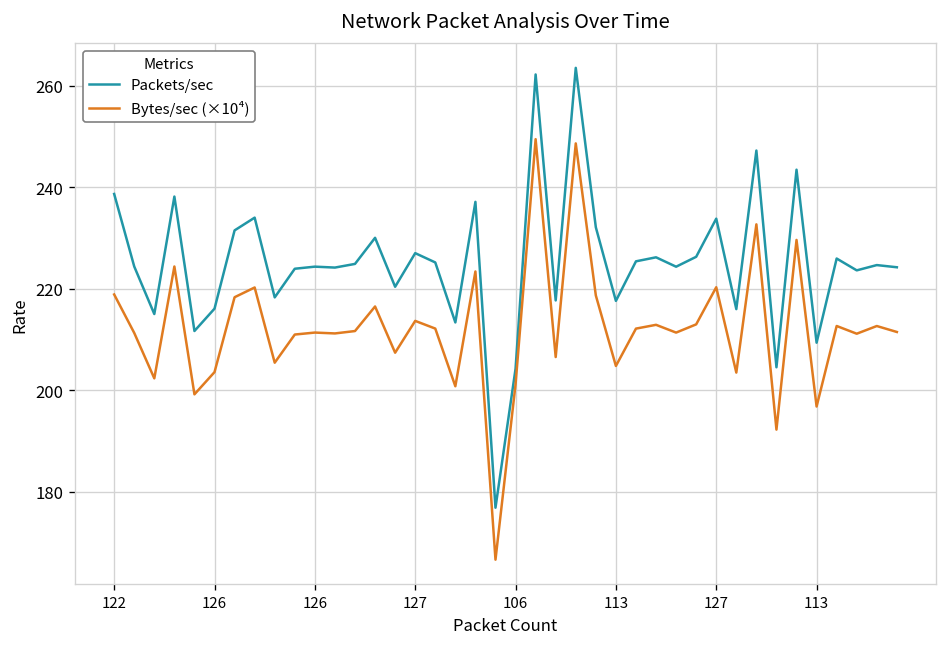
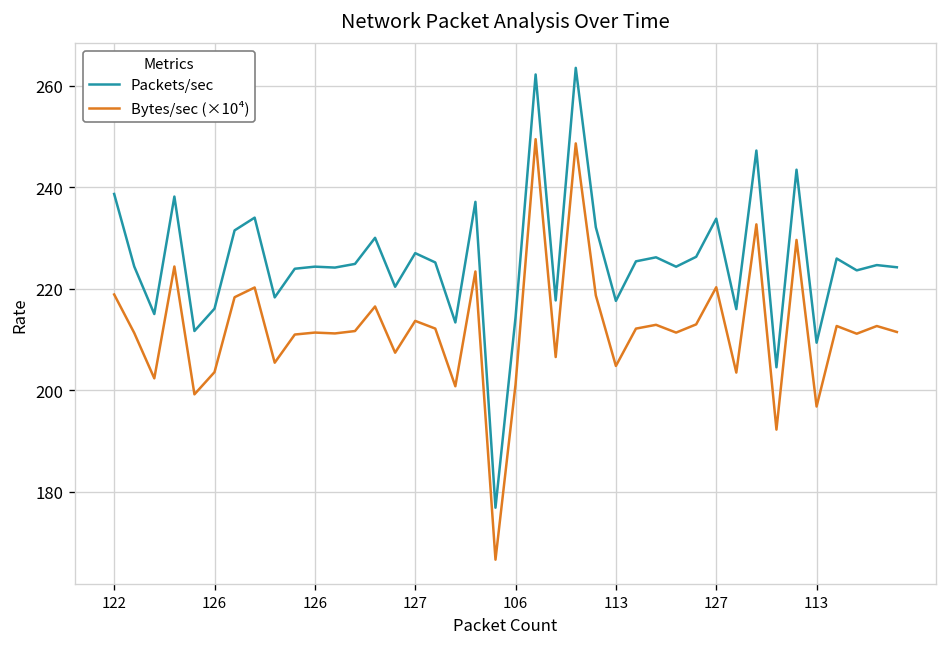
Packets/sec, 106: 204 -> 214
